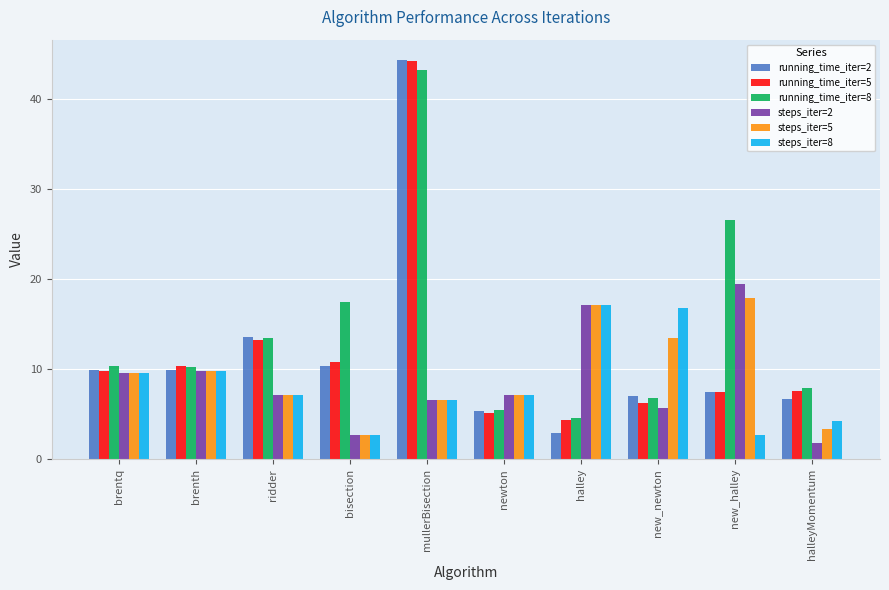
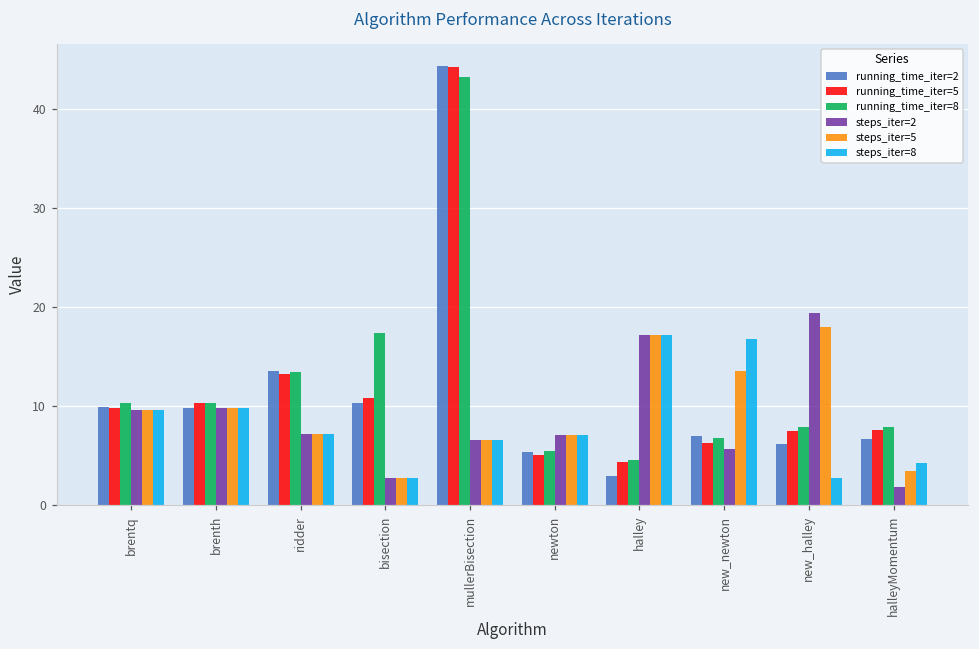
running_time_iter=2, new_halley: 7 -> 6
running_time_iter=8, new_halley: 27 -> 8
